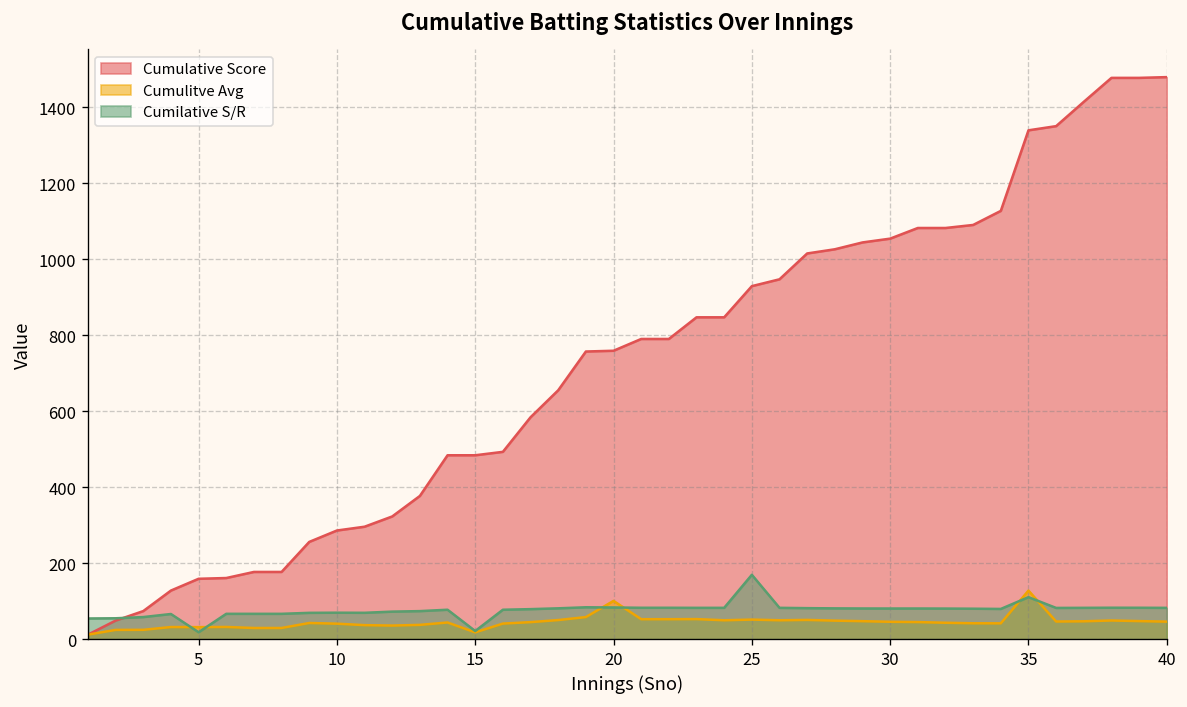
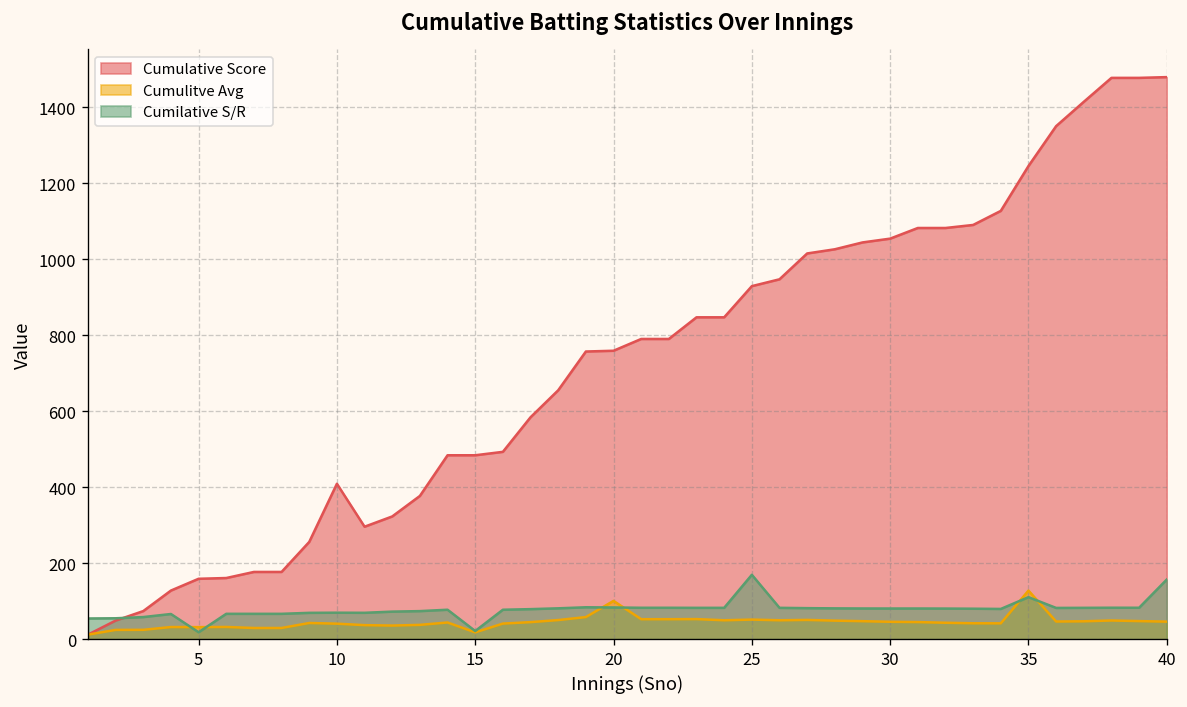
Cumulative Score, 10: 290 -> 410
Cumulative Score, 35: 1340 -> 1250
Cumilative S/R, 40: 80 -> 160
